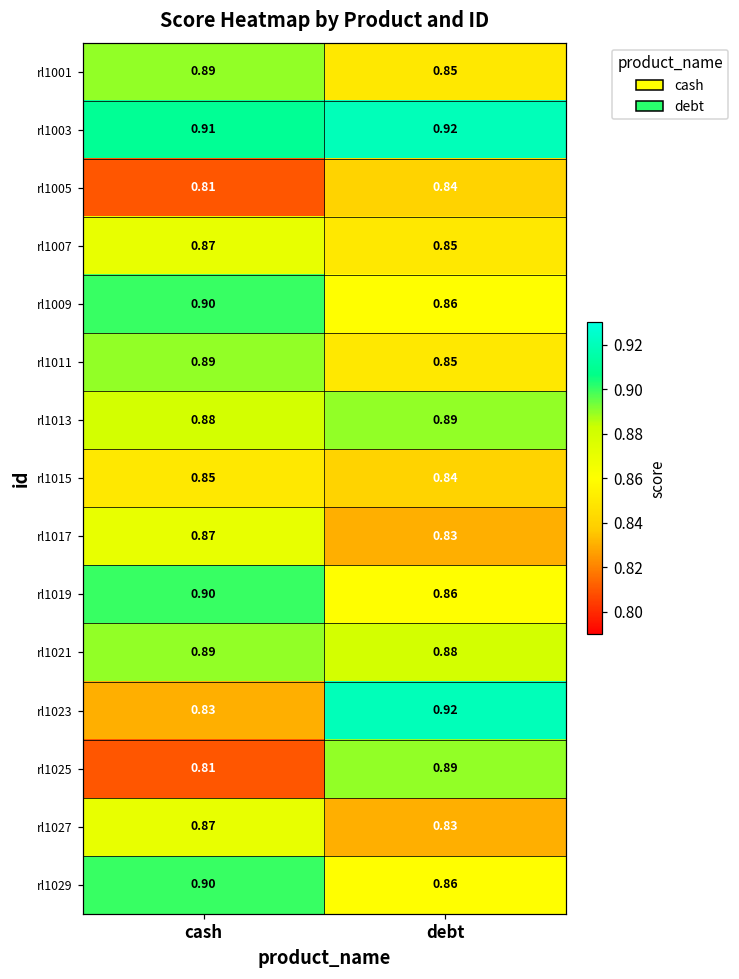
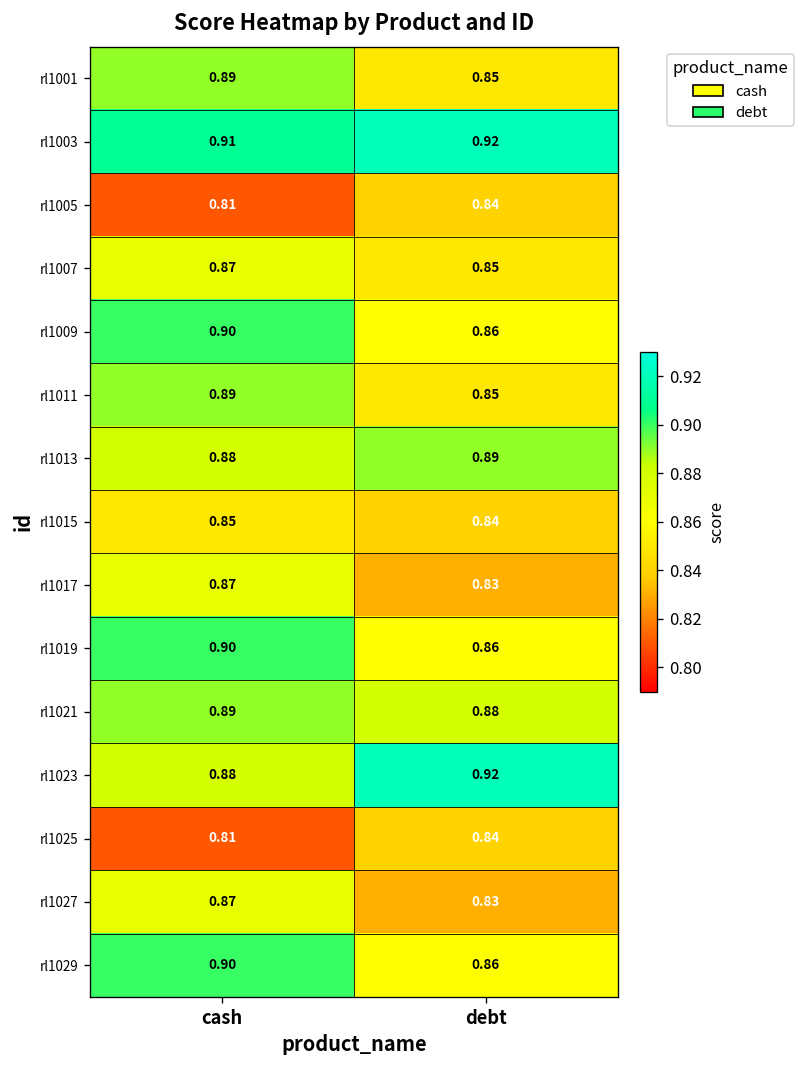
rl1023, cash: 0.83 -> 0.88
rl1025, debt: 0.89 -> 0.84
